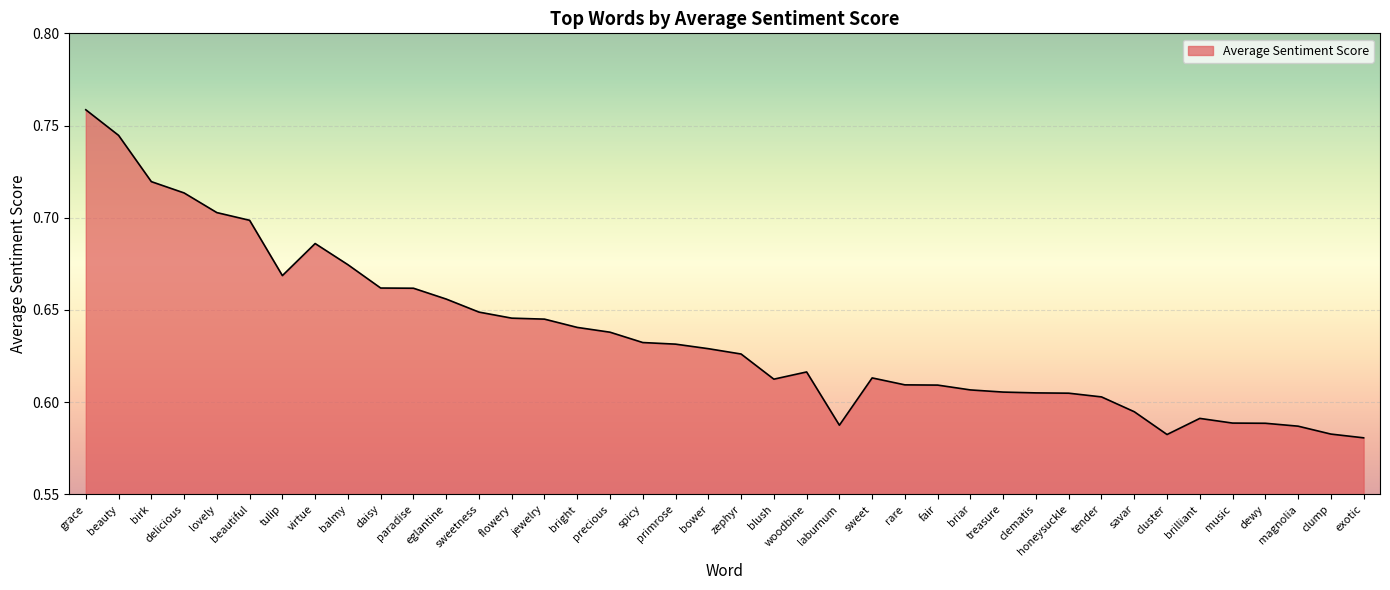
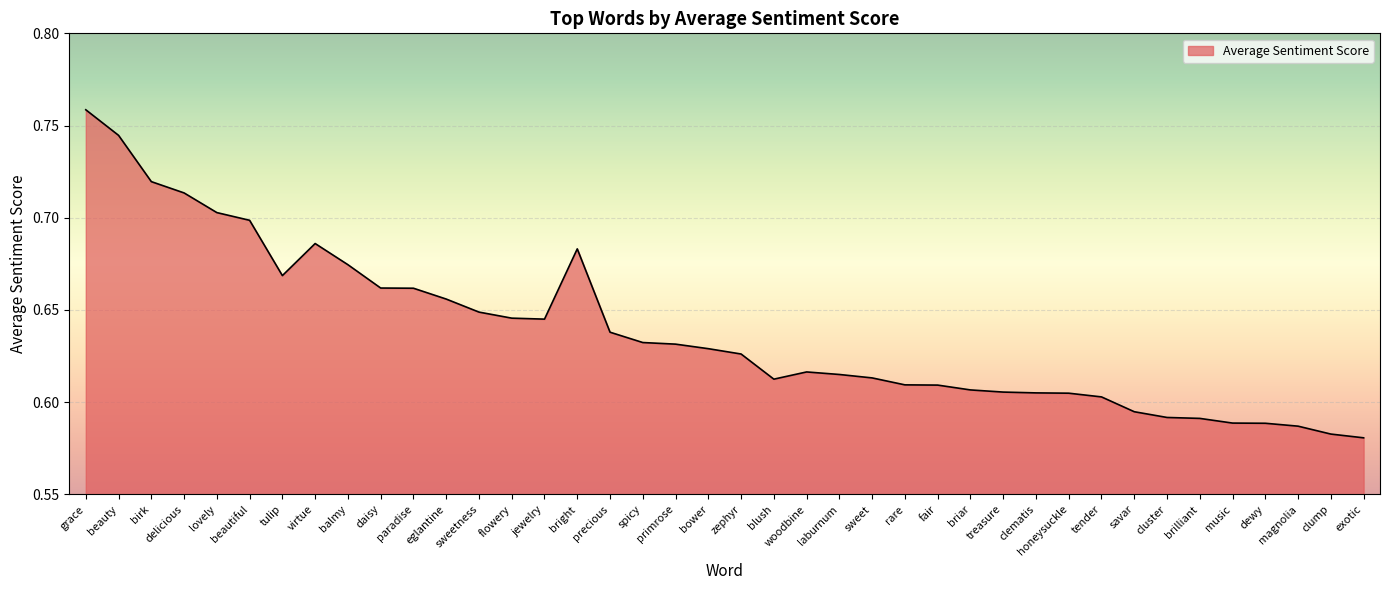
bright: 0.641 -> 0.683
laburnum: 0.588 -> 0.615
cluster: 0.582 -> 0.592
